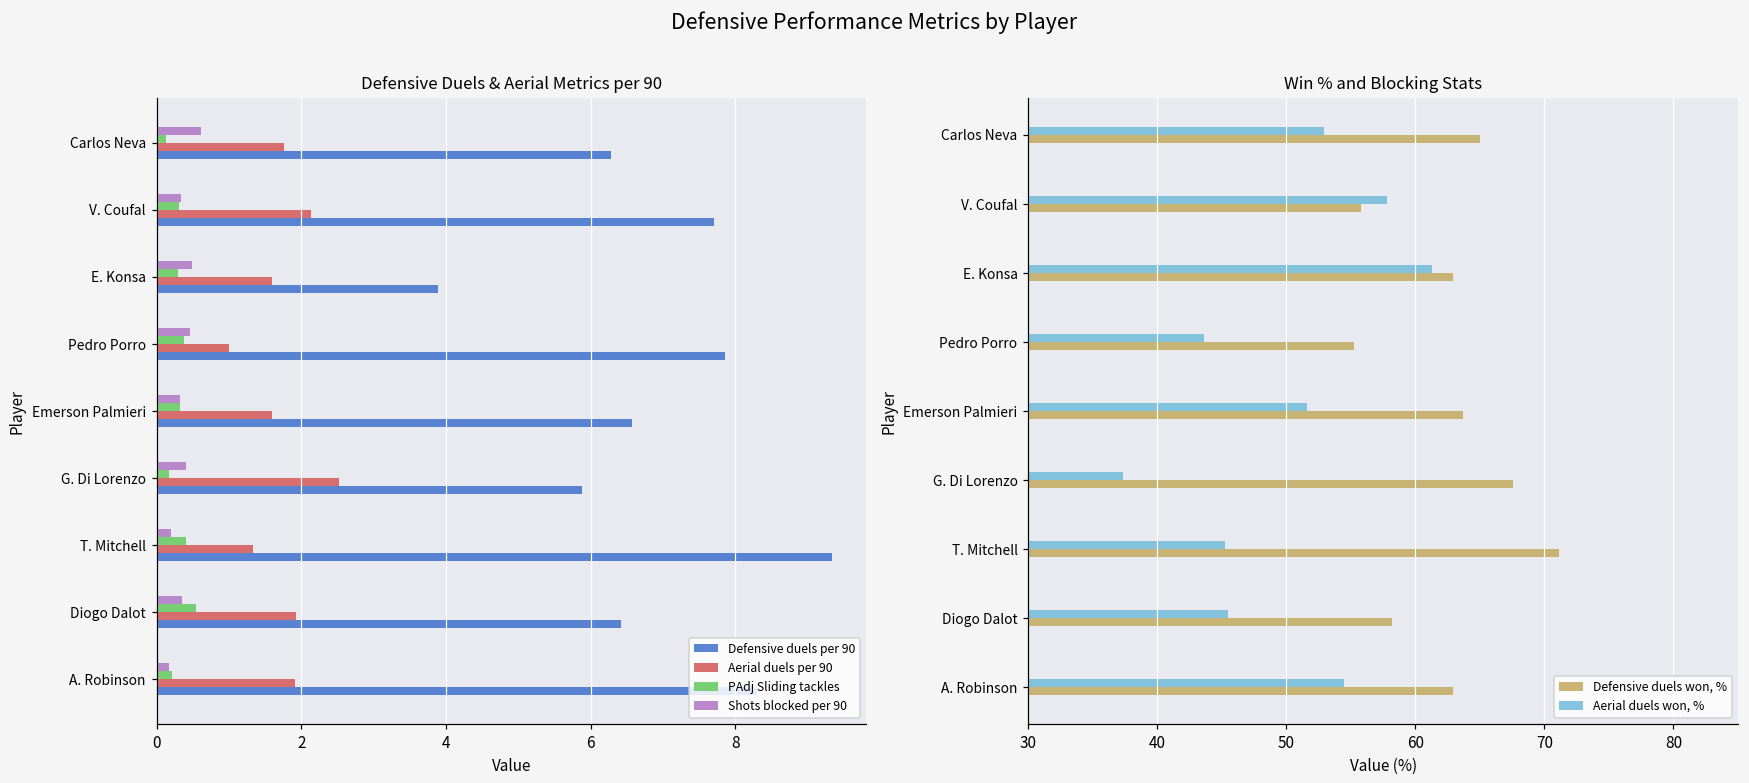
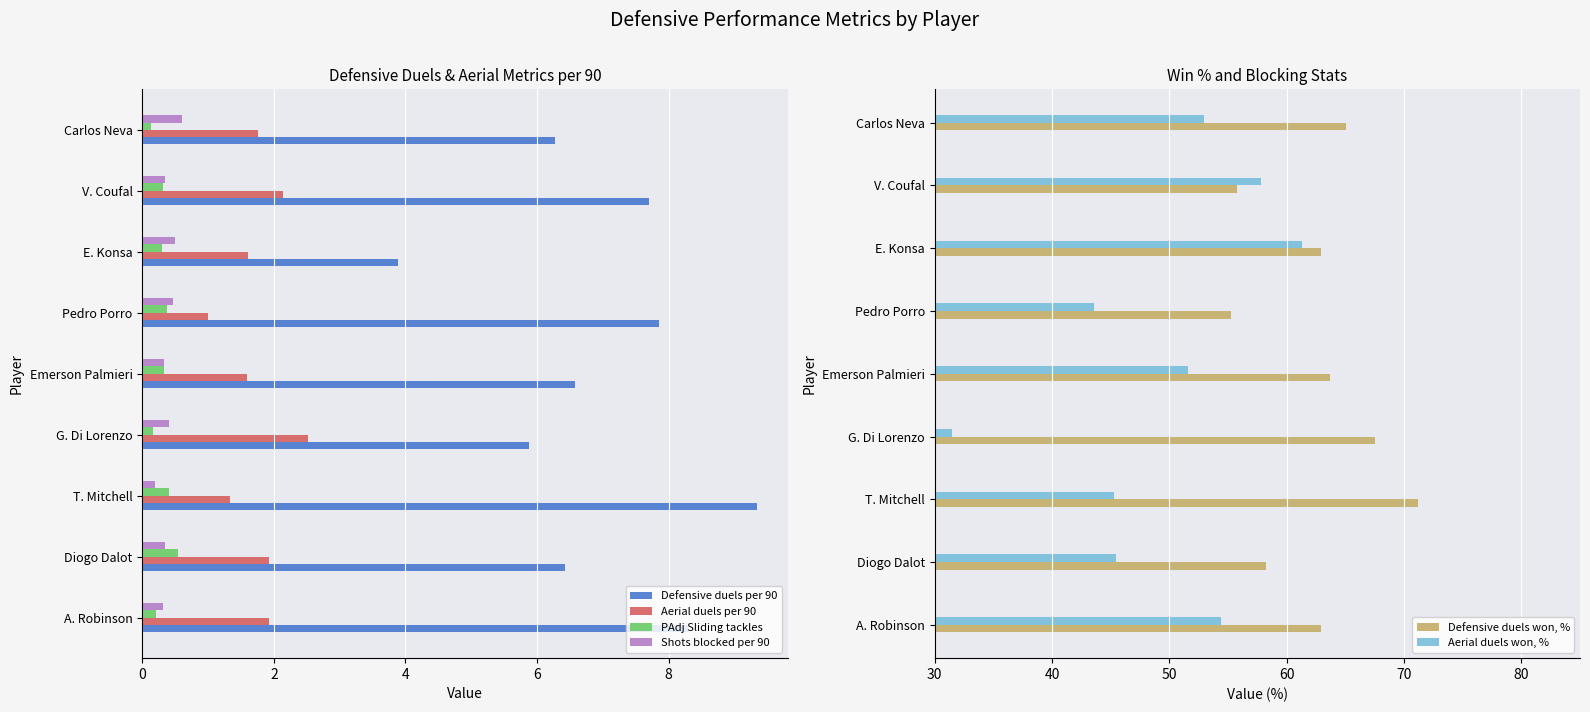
Defensive Duels & Aerial Metrics per 90, Shots blocked per 90, A. Robinson: 0.2 -> 0.3
Win % and Blocking Stats, Aerial duels won, %, G. Di Lorenzo: 37.4 -> 31.4
